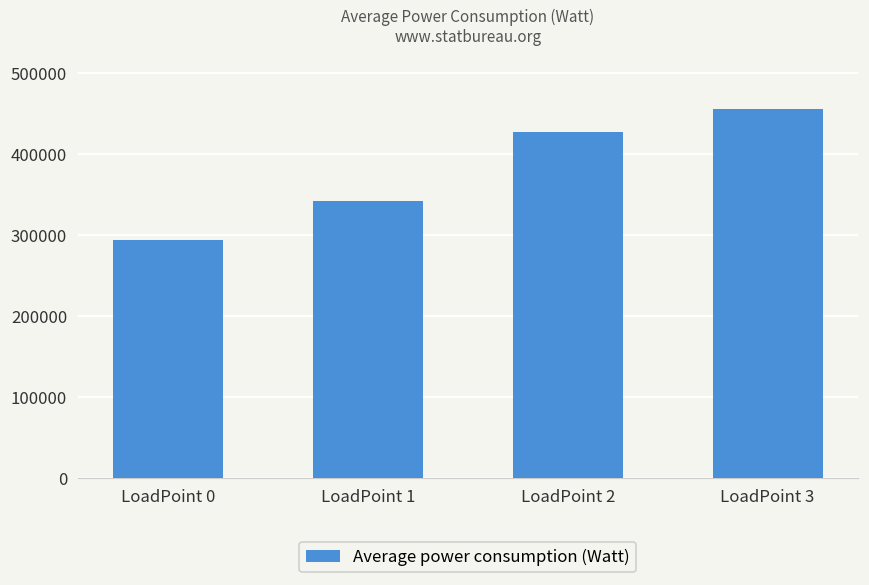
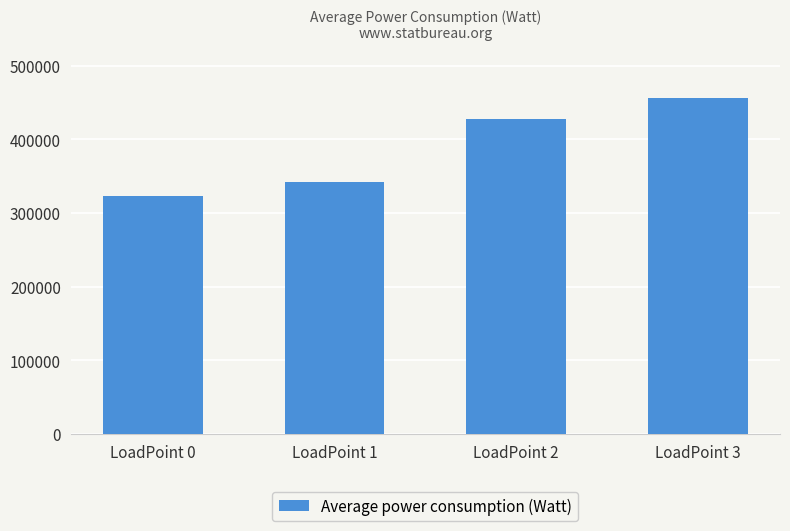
LoadPoint 0: 290000 -> 320000
